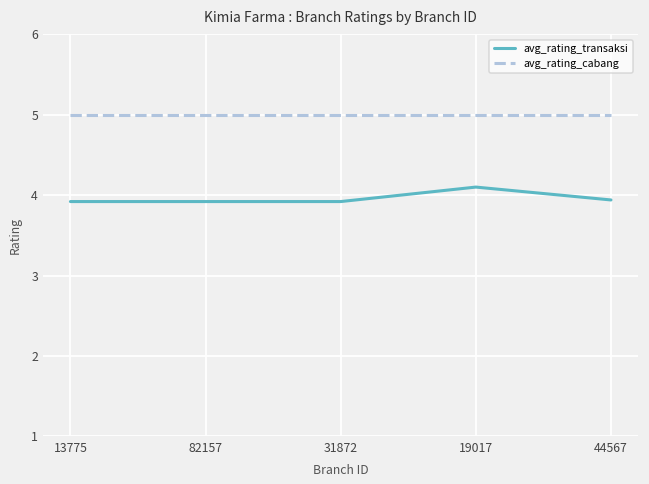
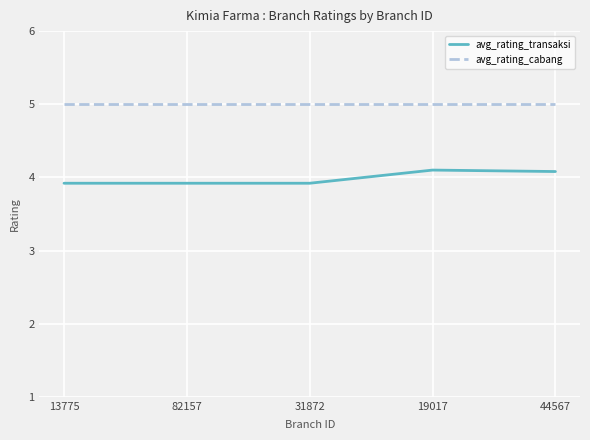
avg_rating_transaksi, 44567: 3.9 -> 4.1
